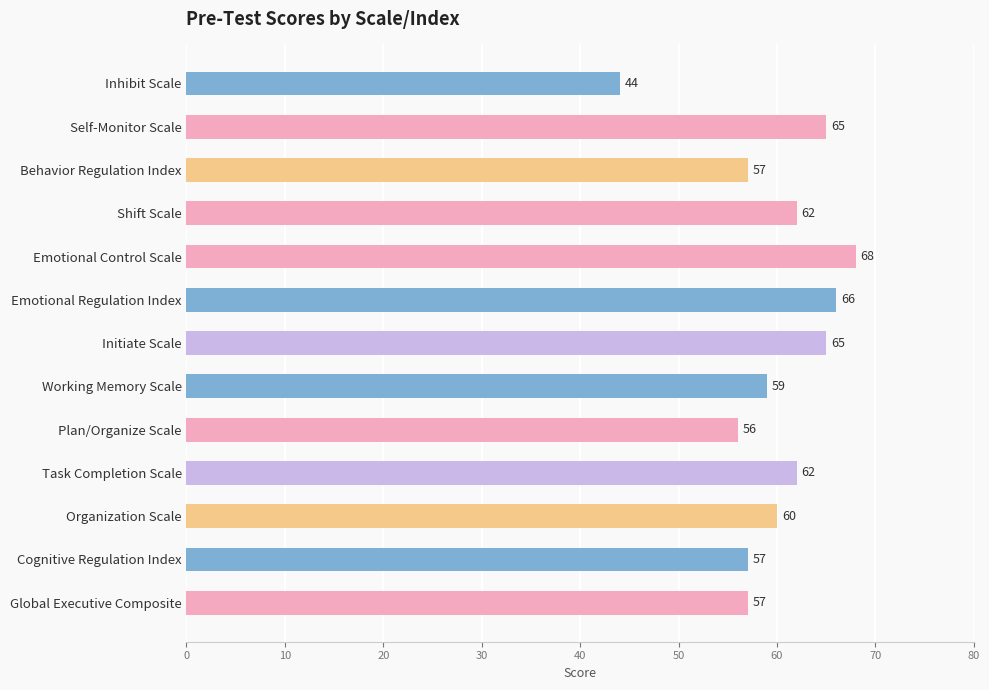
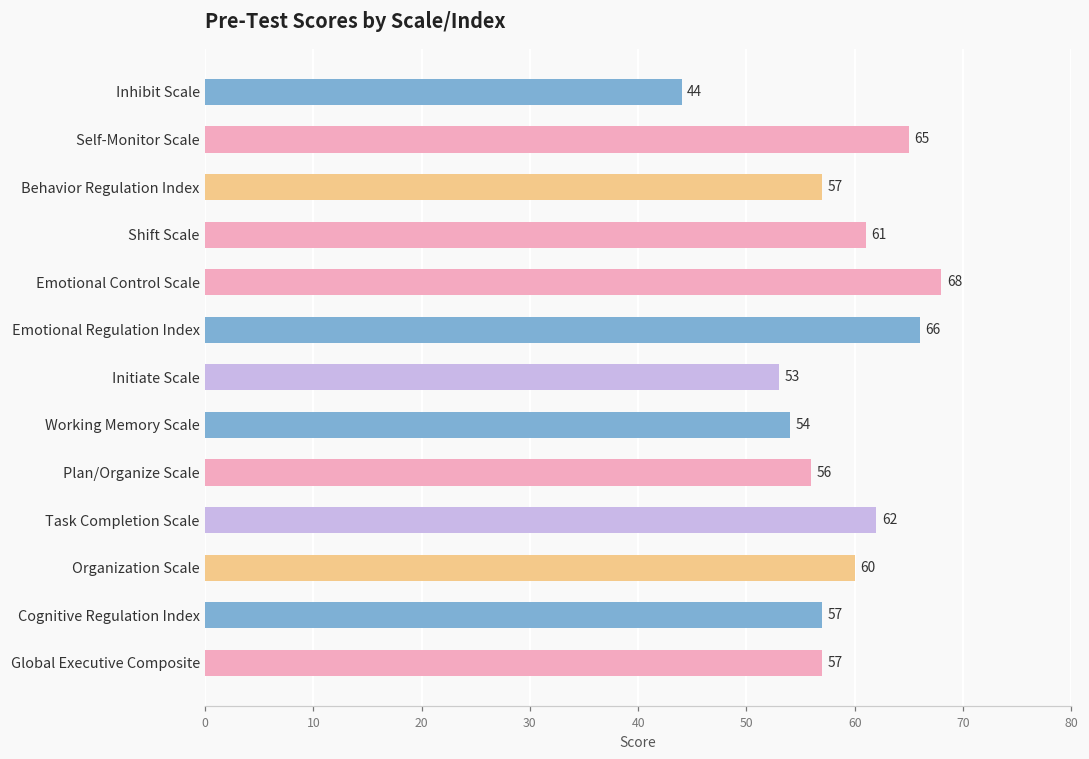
Shift Scale: 62 -> 61
Initiate Scale: 65 -> 53
Working Memory Scale: 59 -> 54
